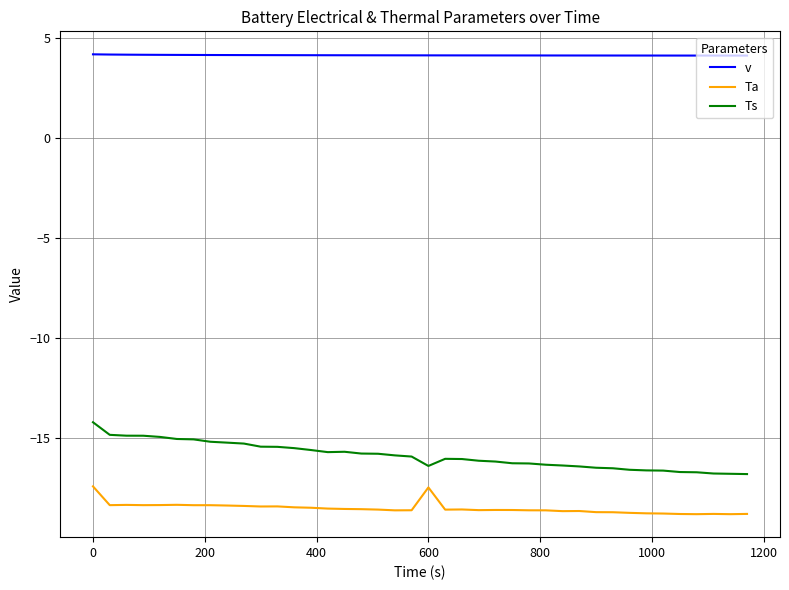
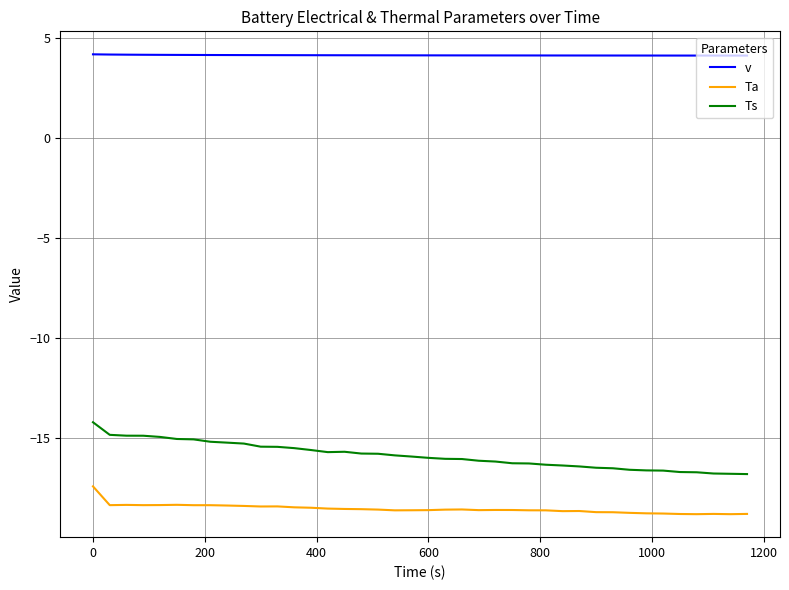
Ta, 600: -17.5 -> -18.6
Ts, 600: -16.4 -> -16.0
